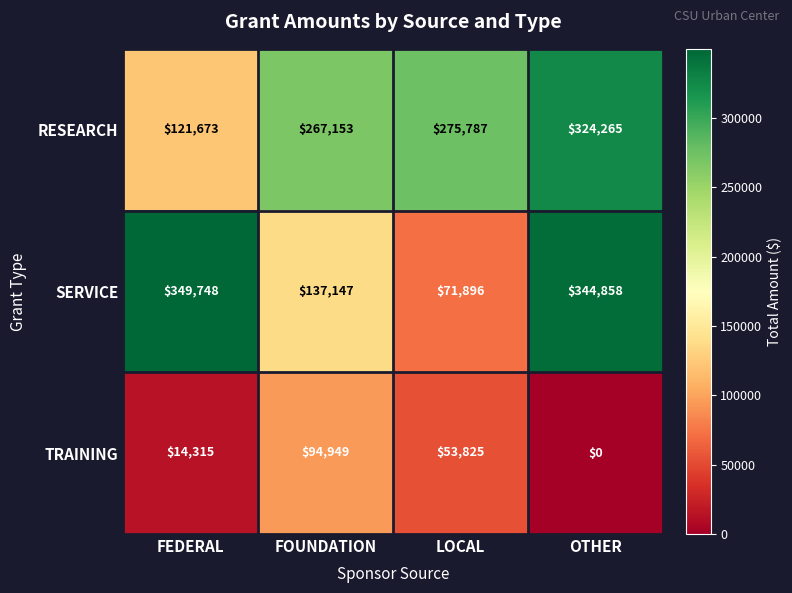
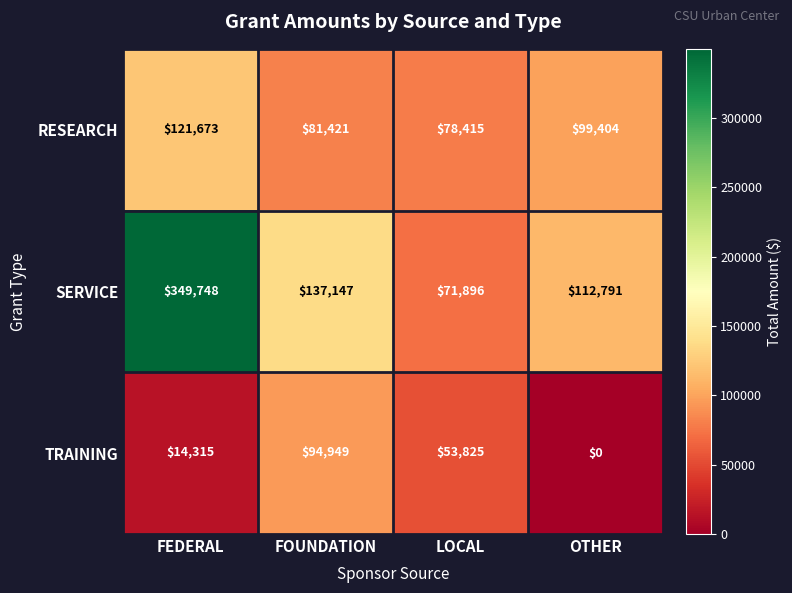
RESEARCH, FOUNDATION: $267,153 -> $81,421
RESEARCH, LOCAL: $275,787 -> $78,415
RESEARCH, OTHER: $324,265 -> $99,404
SERVICE, OTHER: $344,858 -> $112,791
